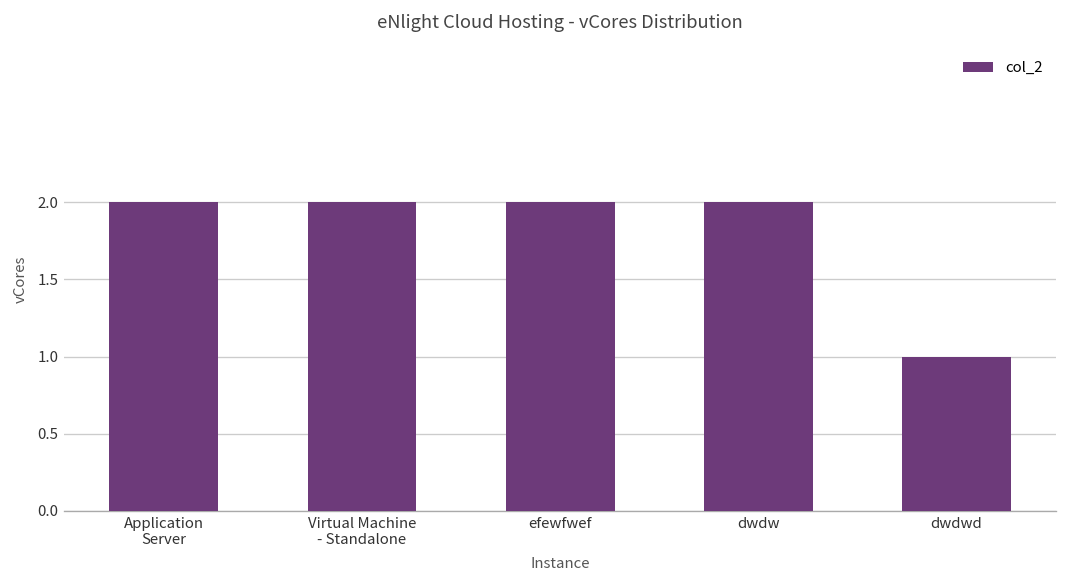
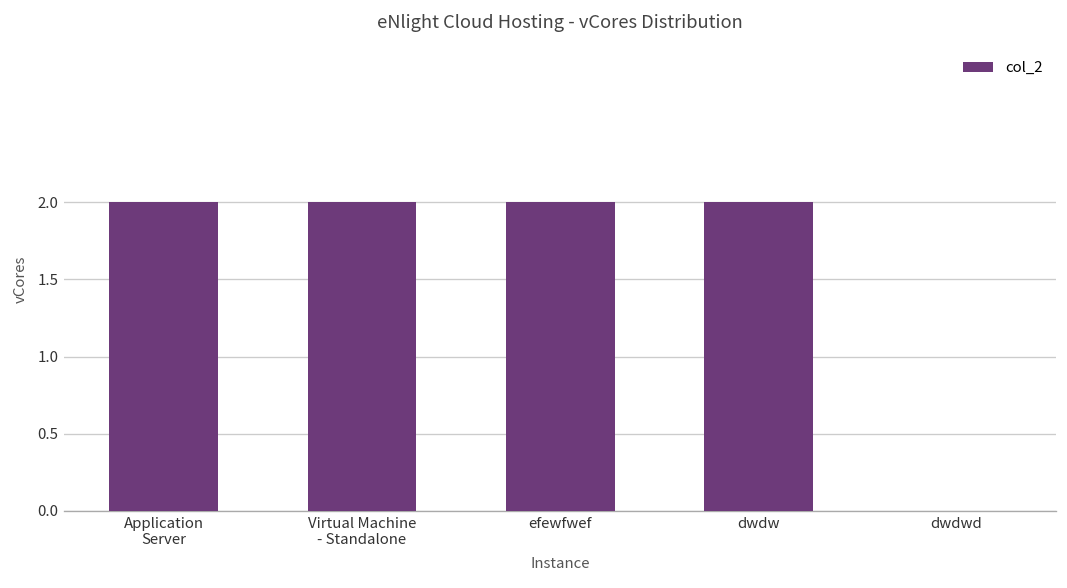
dwdwd: 1 -> 0
